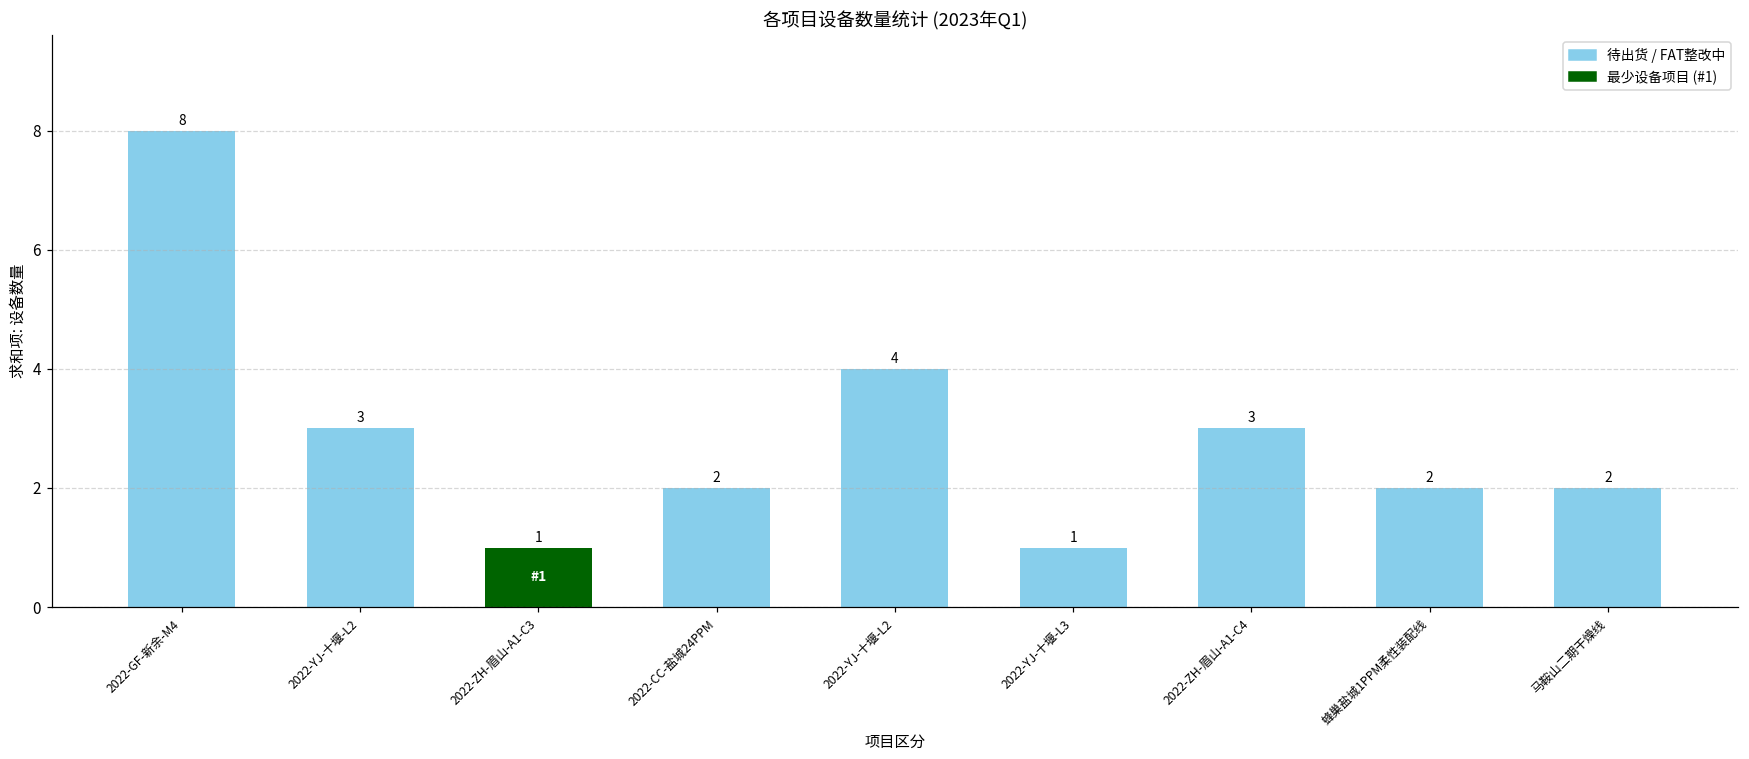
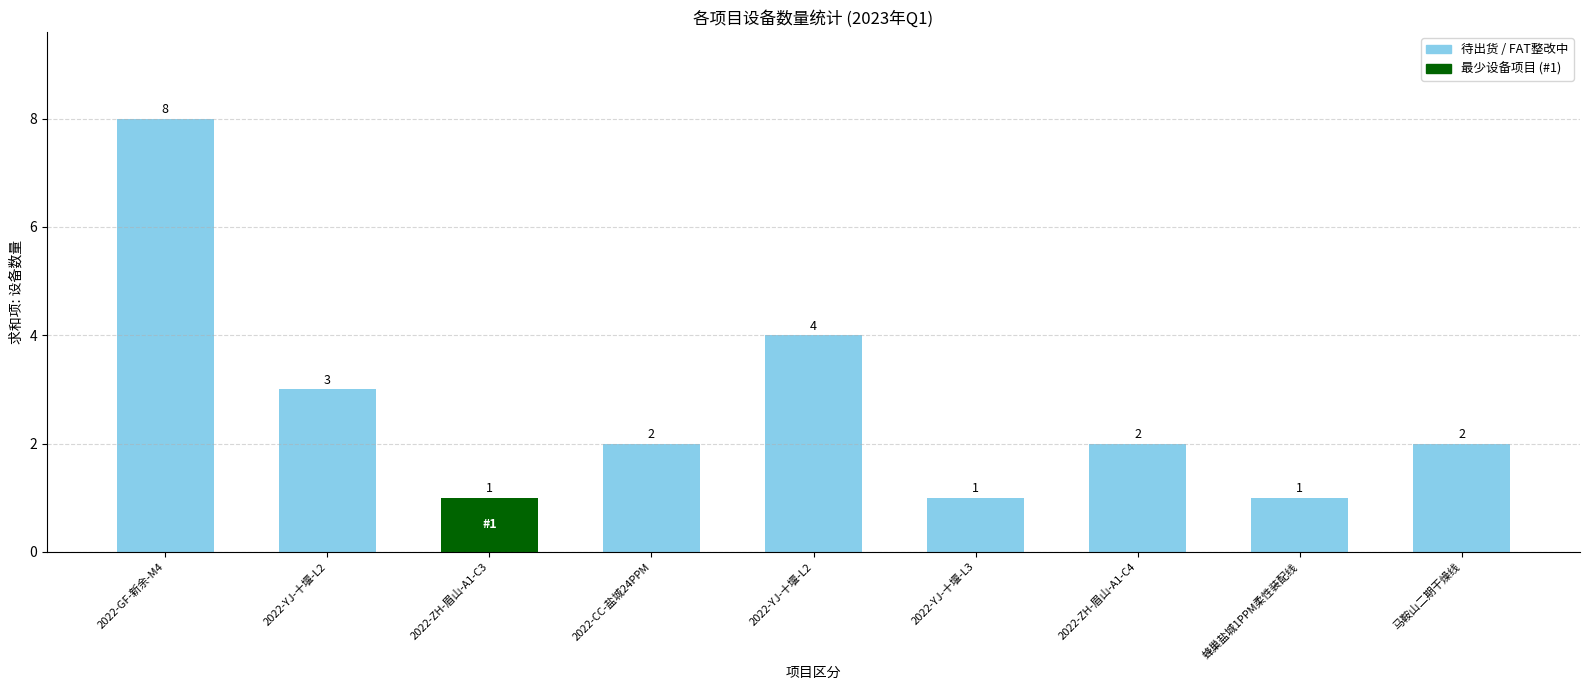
2022-ZH-眉山-A1-C4: 3 -> 2
蜂巢盐城1PPM柔性装配线: 2 -> 1
